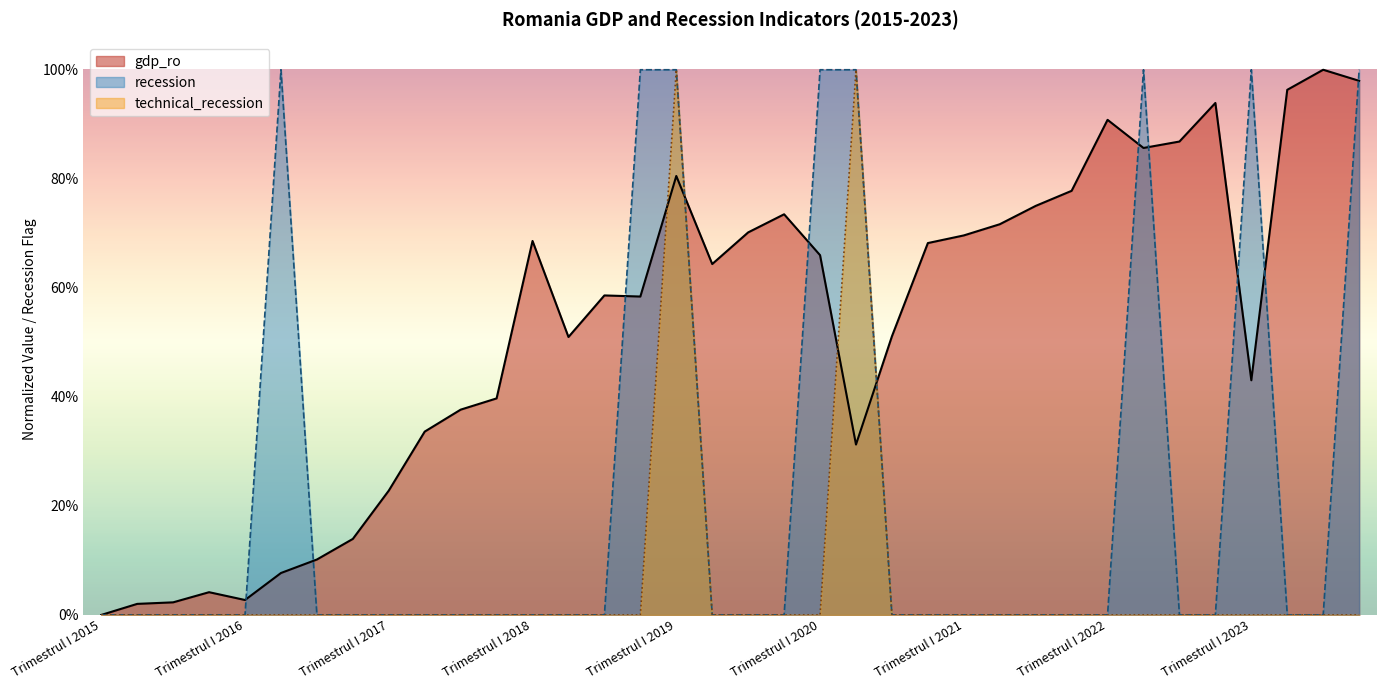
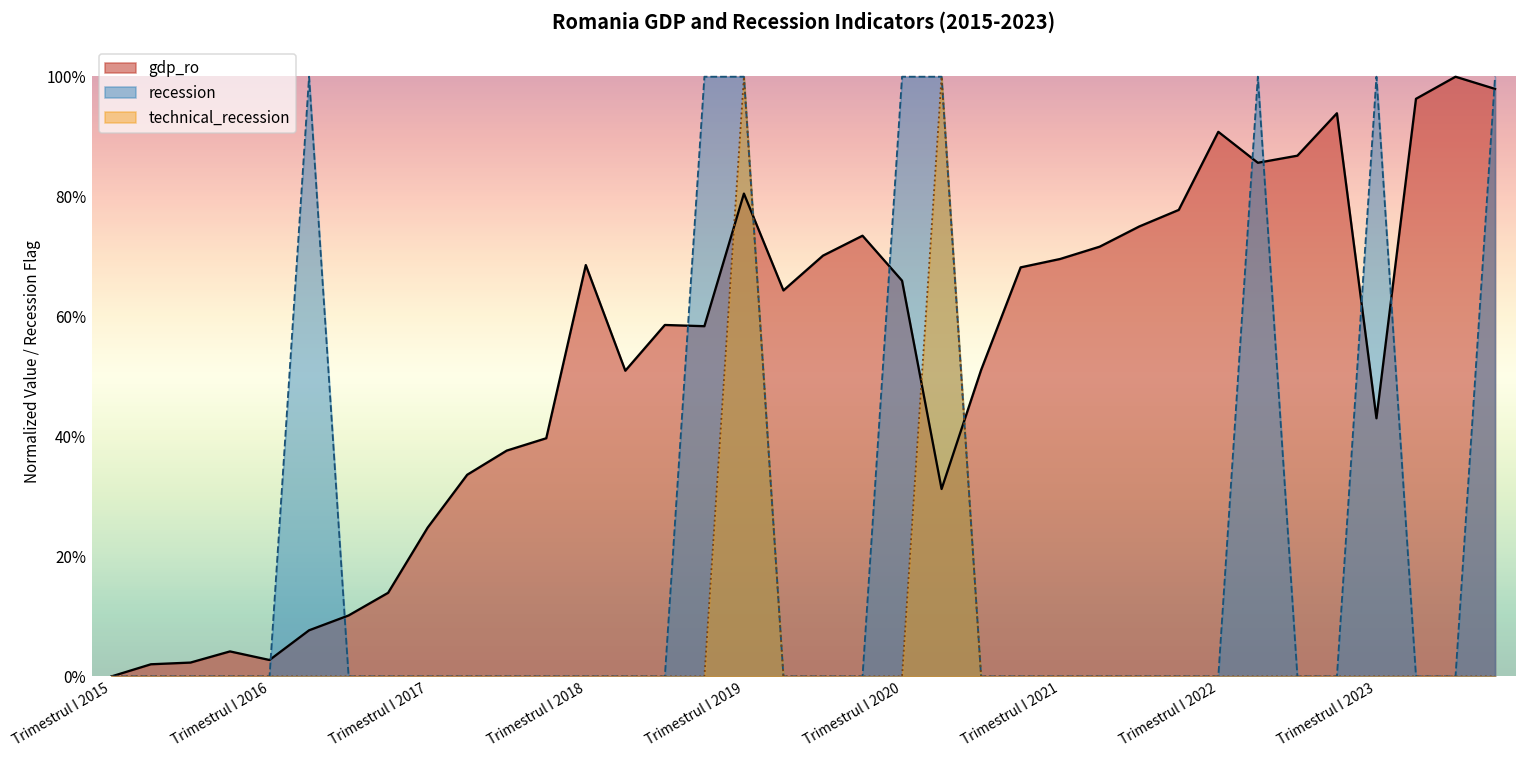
gdp_ro, Trimestrul I 2017: 23% -> 25%
